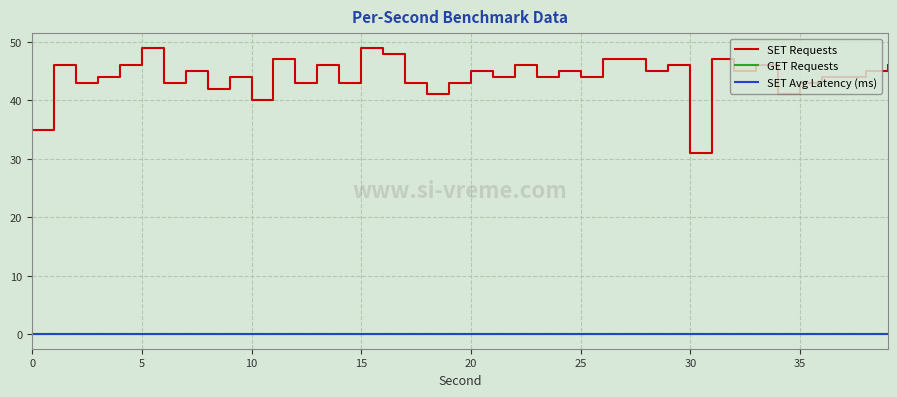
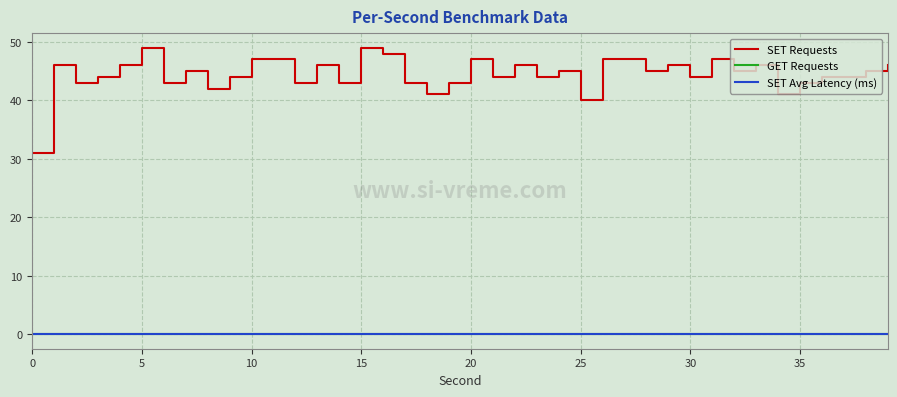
SET Requests, 0: 35 -> 31
SET Requests, 10: 40 -> 47
SET Requests, 20: 45 -> 47
SET Requests, 25: 44 -> 40
SET Requests, 30: 31 -> 44
